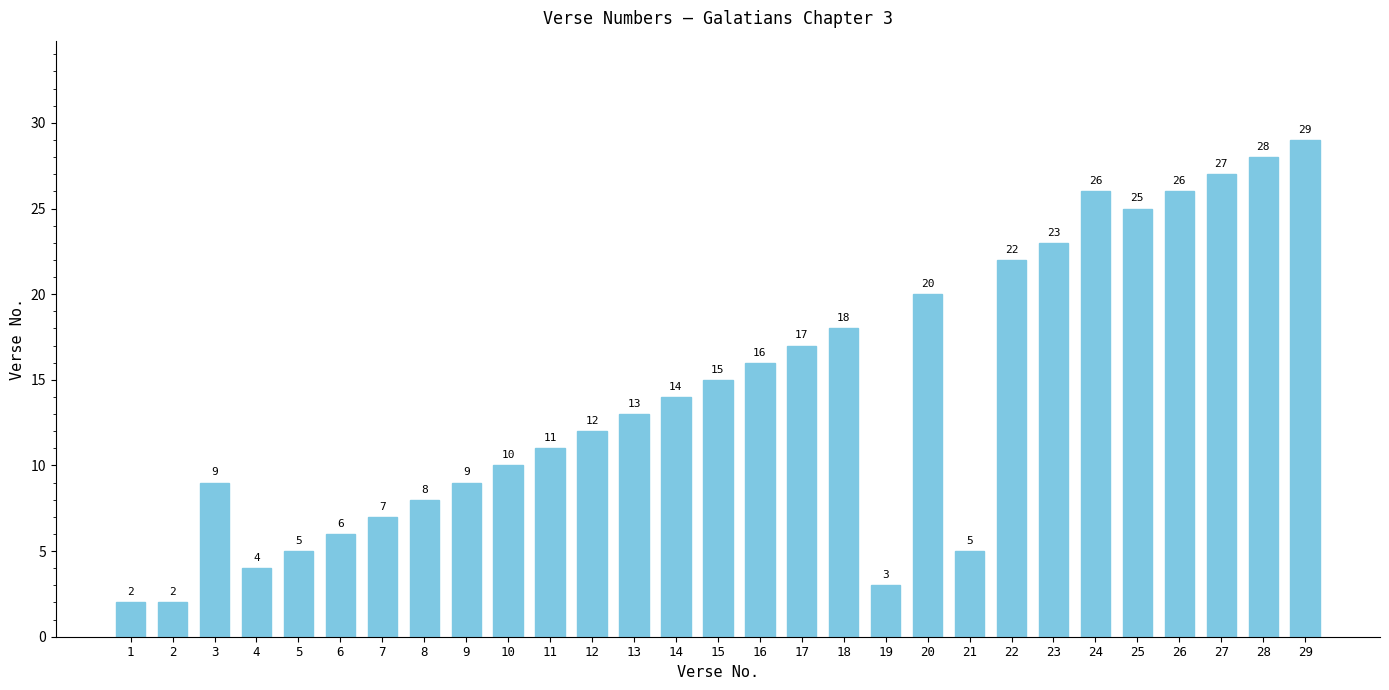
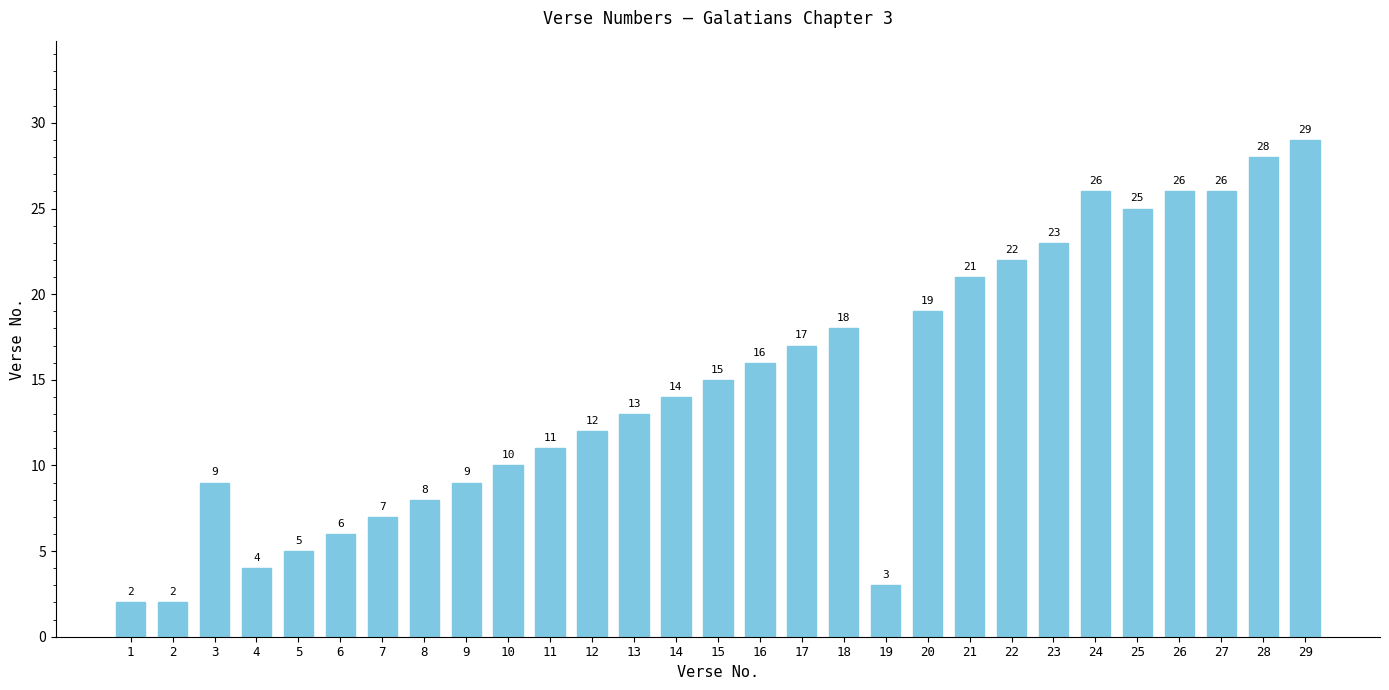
20: 20 -> 19
21: 5 -> 21
27: 27 -> 26
